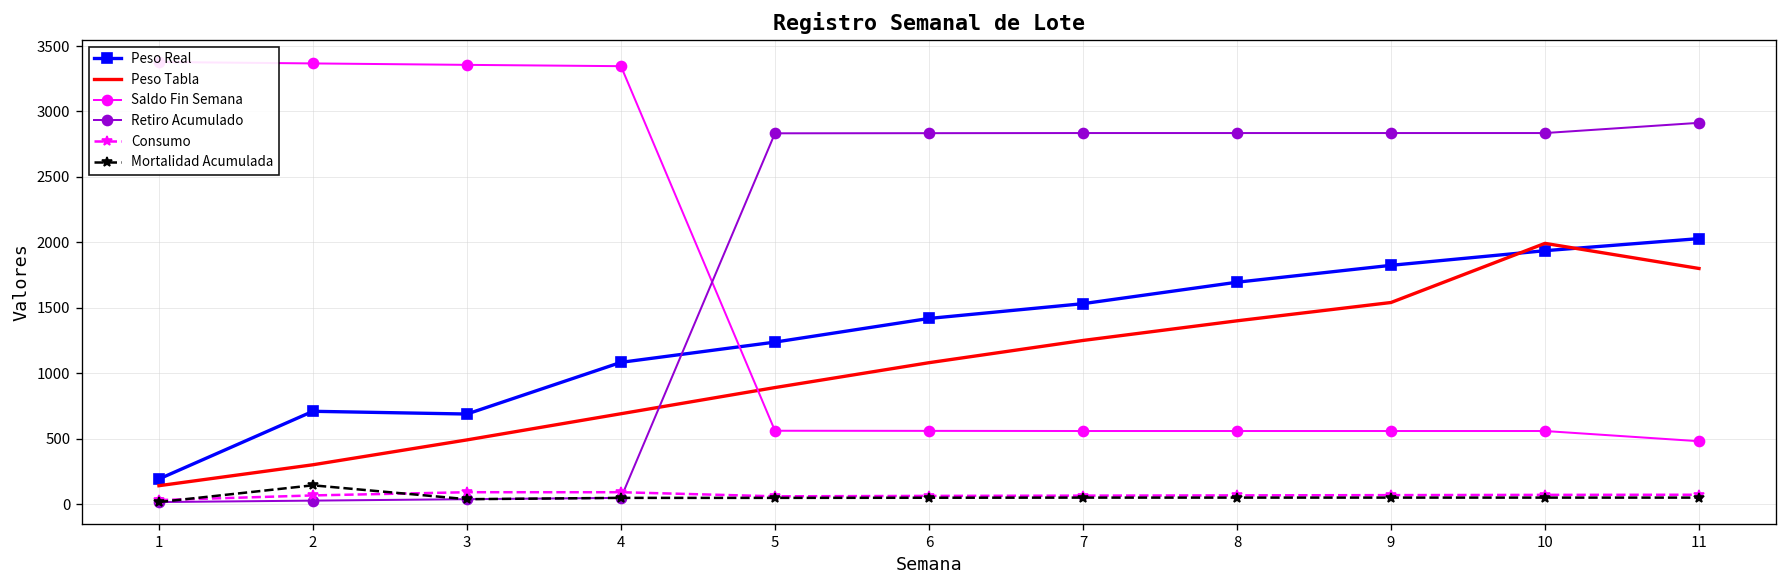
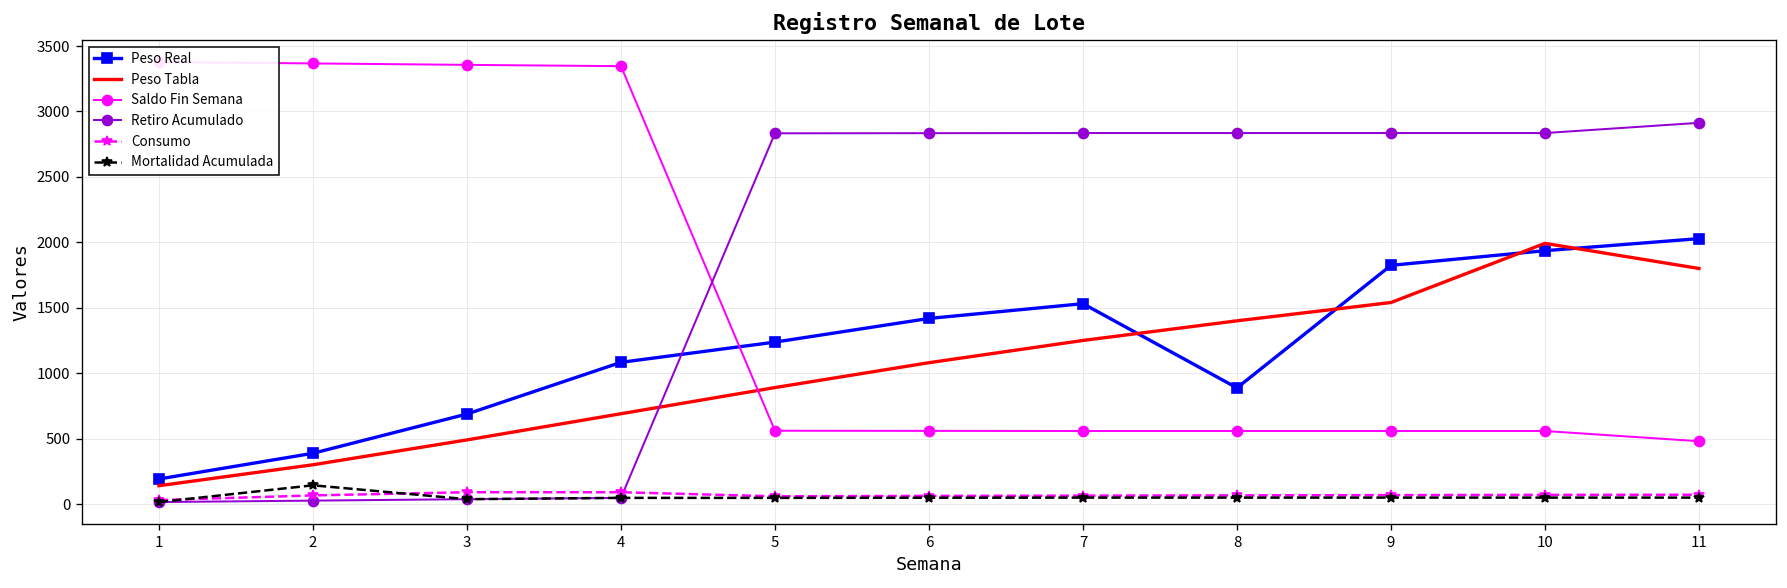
Peso Real, 2: 710 -> 390
Peso Real, 8: 1700 -> 890
